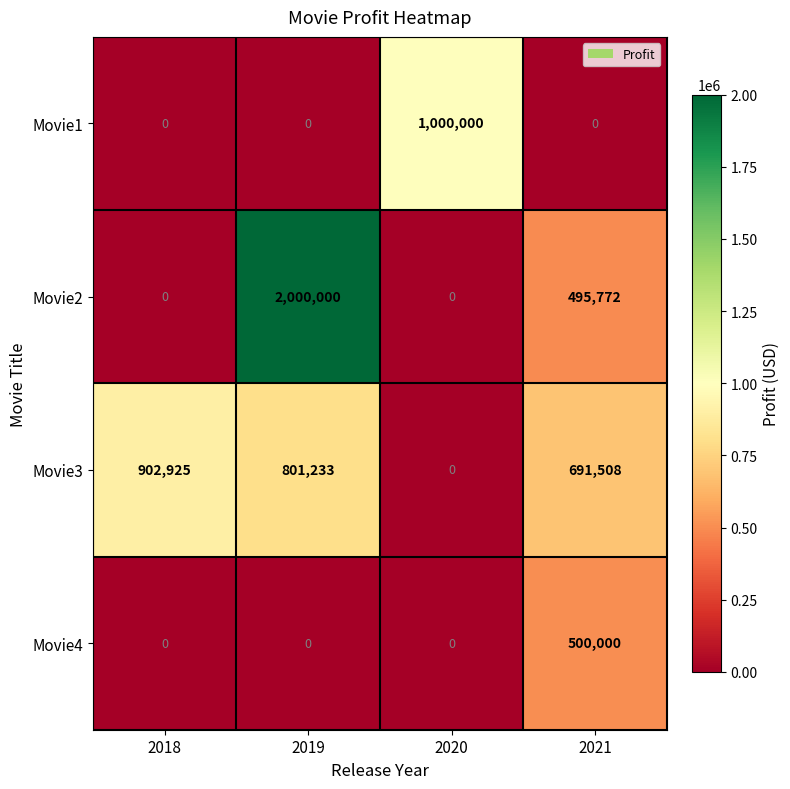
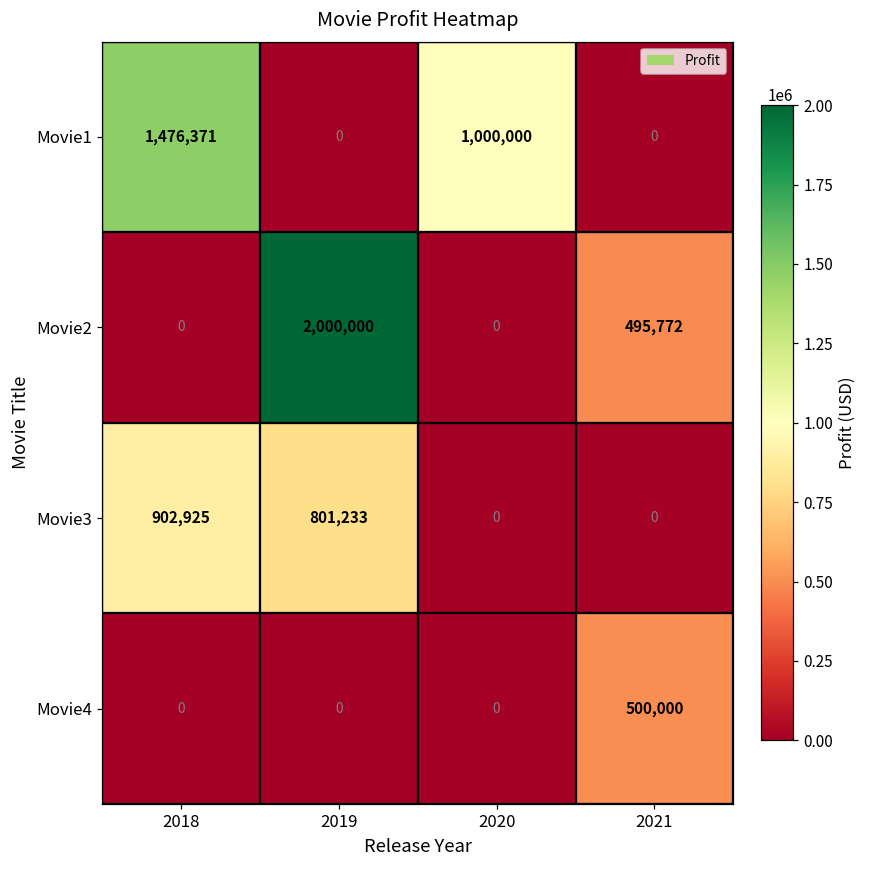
Movie1, 2018: 0 -> 1,476,371
Movie3, 2021: 691,508 -> 0
